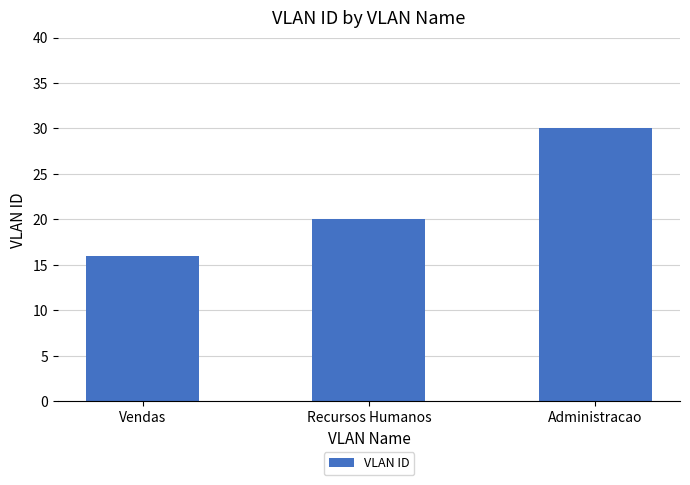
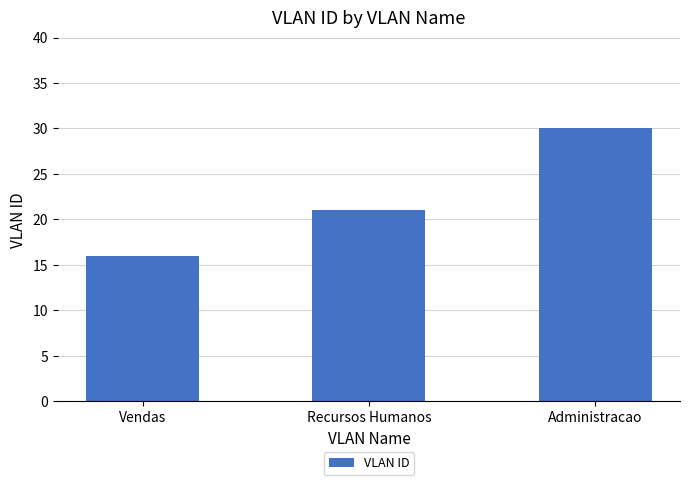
Recursos Humanos: 20 -> 21
